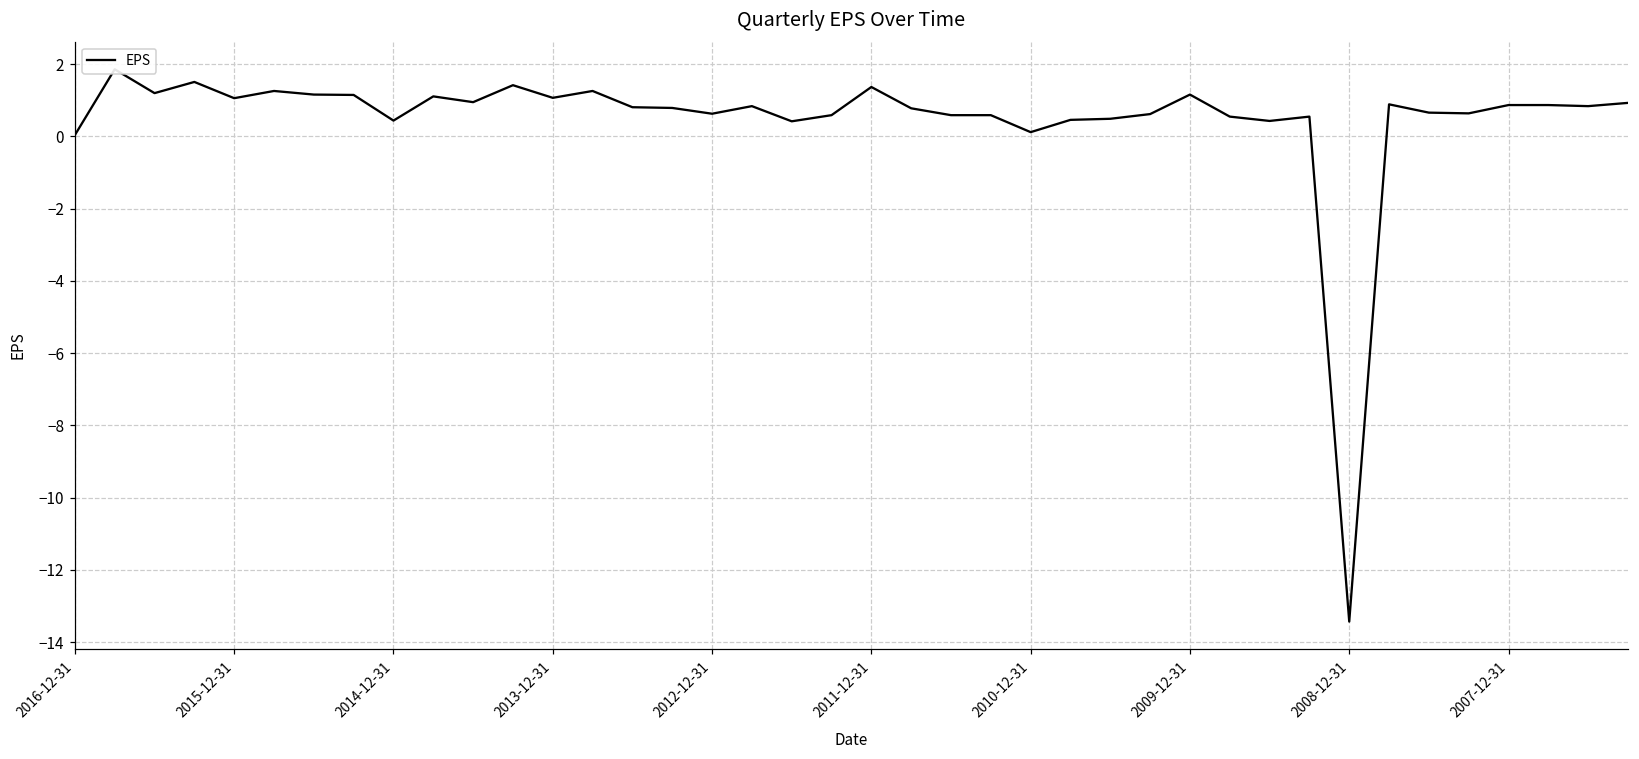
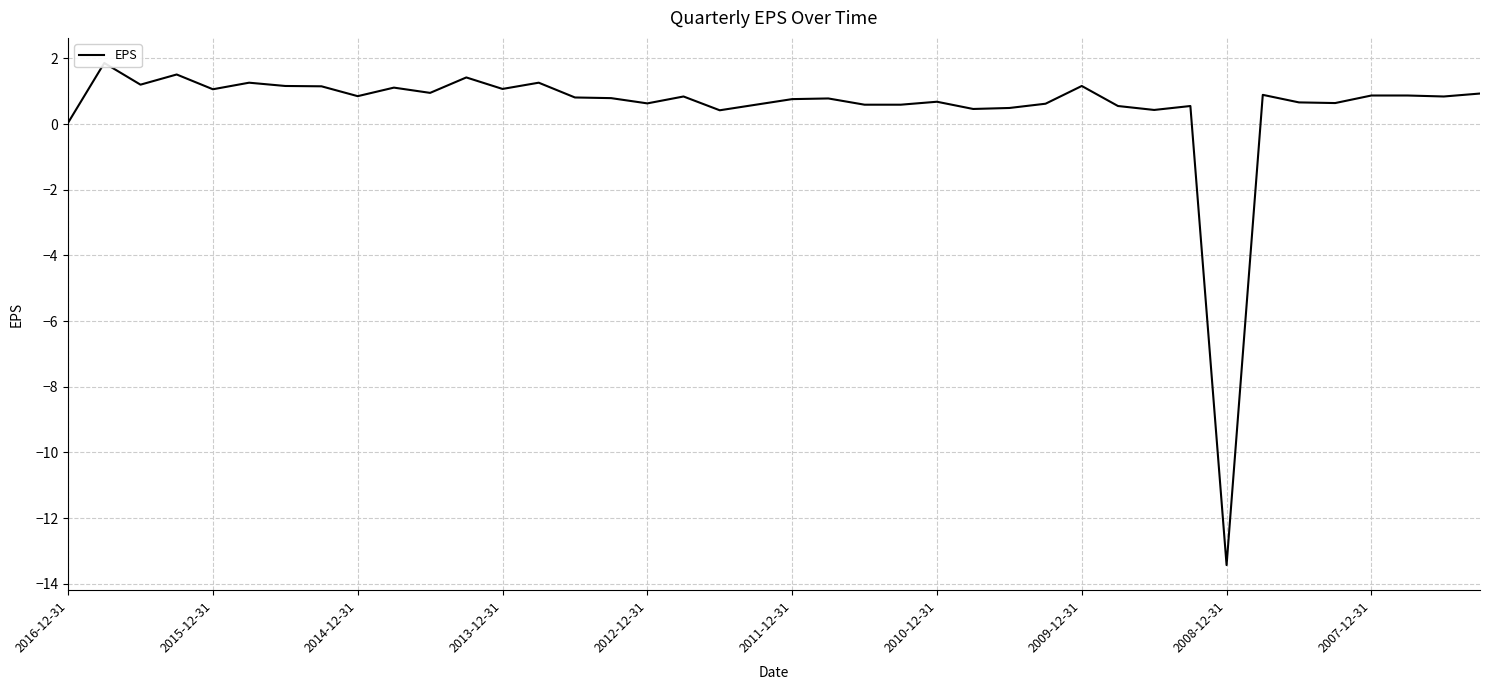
2014-12-31: 0.4 -> 0.9
2011-12-31: 1.4 -> 0.8
2010-12-31: 0.1 -> 0.7
